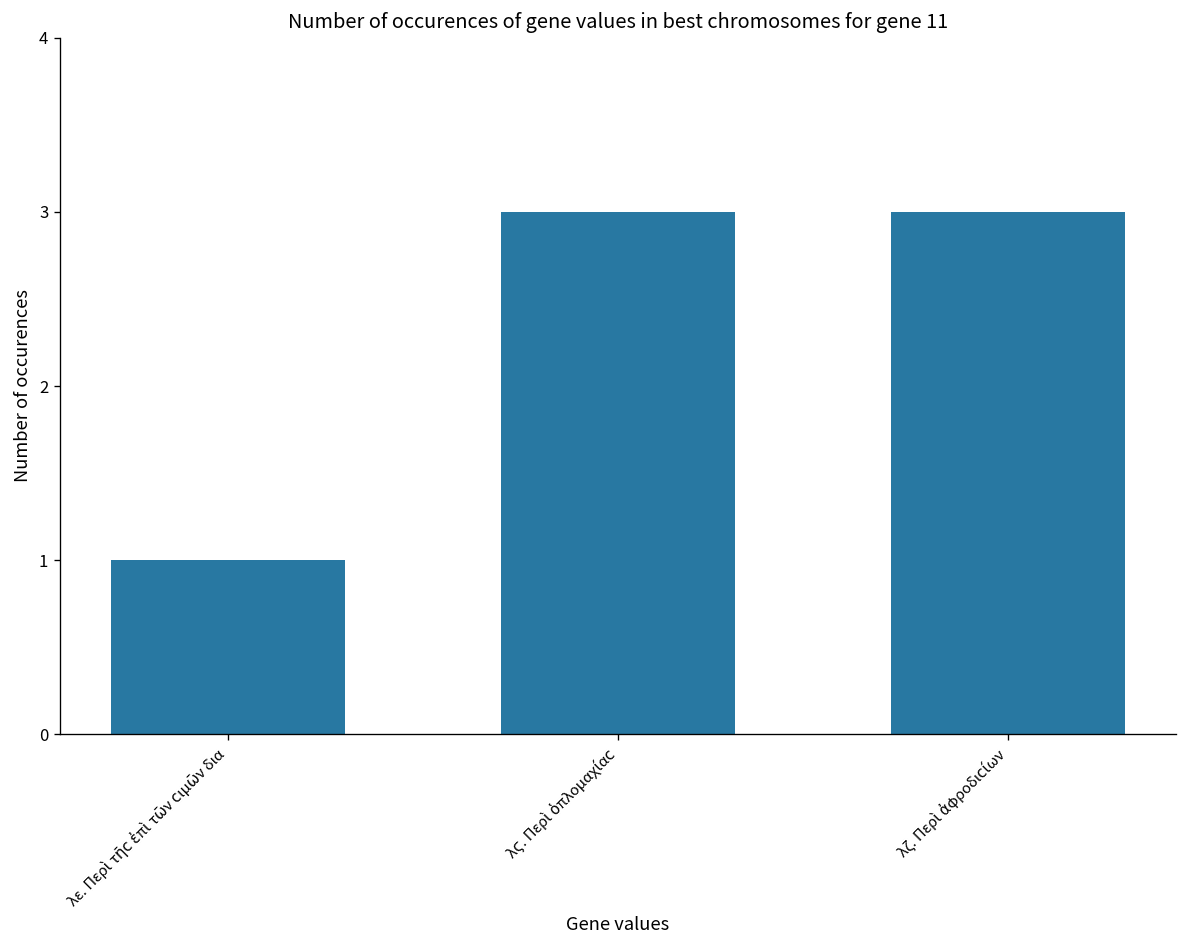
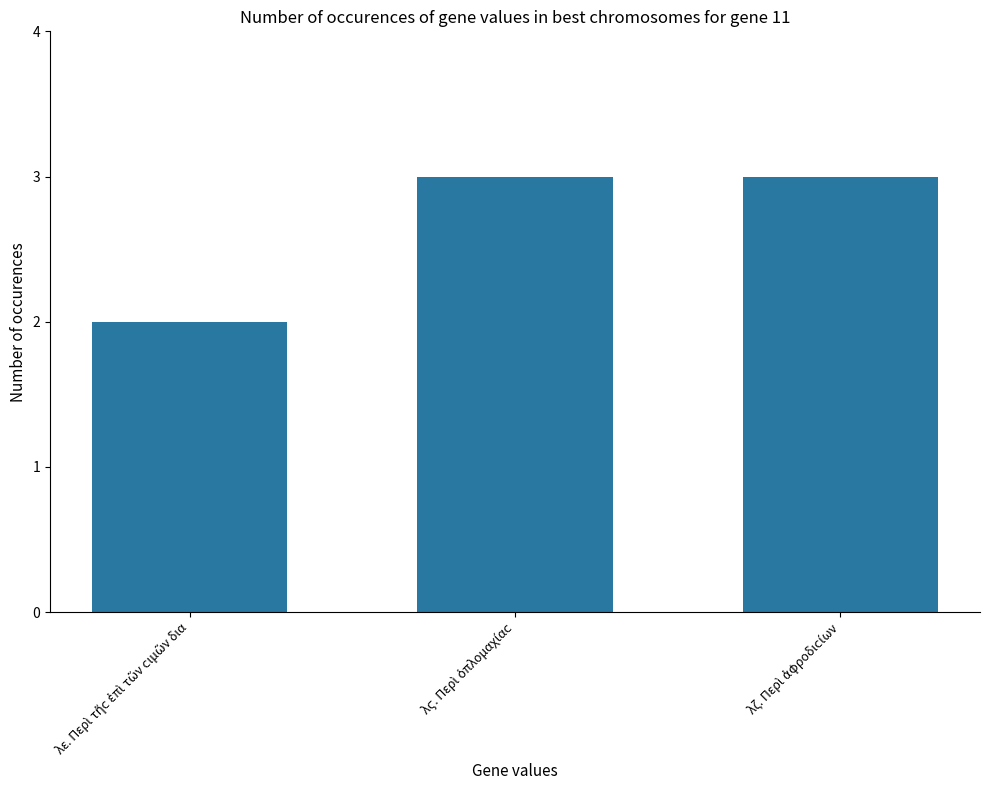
λε. Περὶ τῆϲ ἐπὶ τῶν ϲιμῶν δια: 1 -> 2
